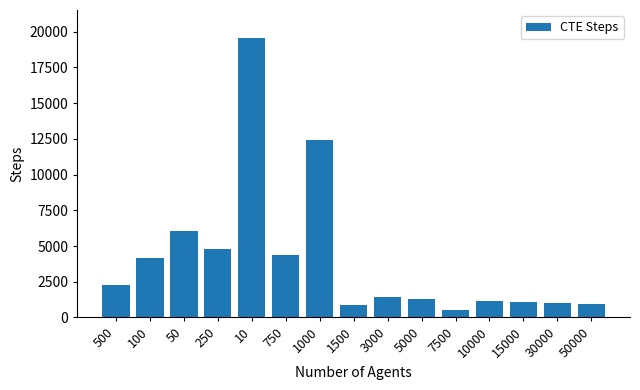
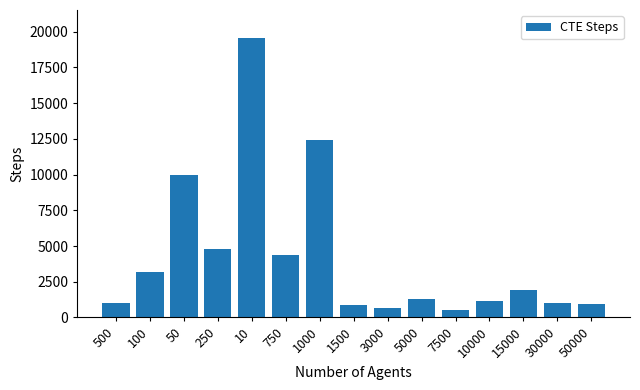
500: 2200 -> 1000
100: 4200 -> 3200
50: 6100 -> 10000
3000: 1500 -> 700
15000: 1100 -> 1900
